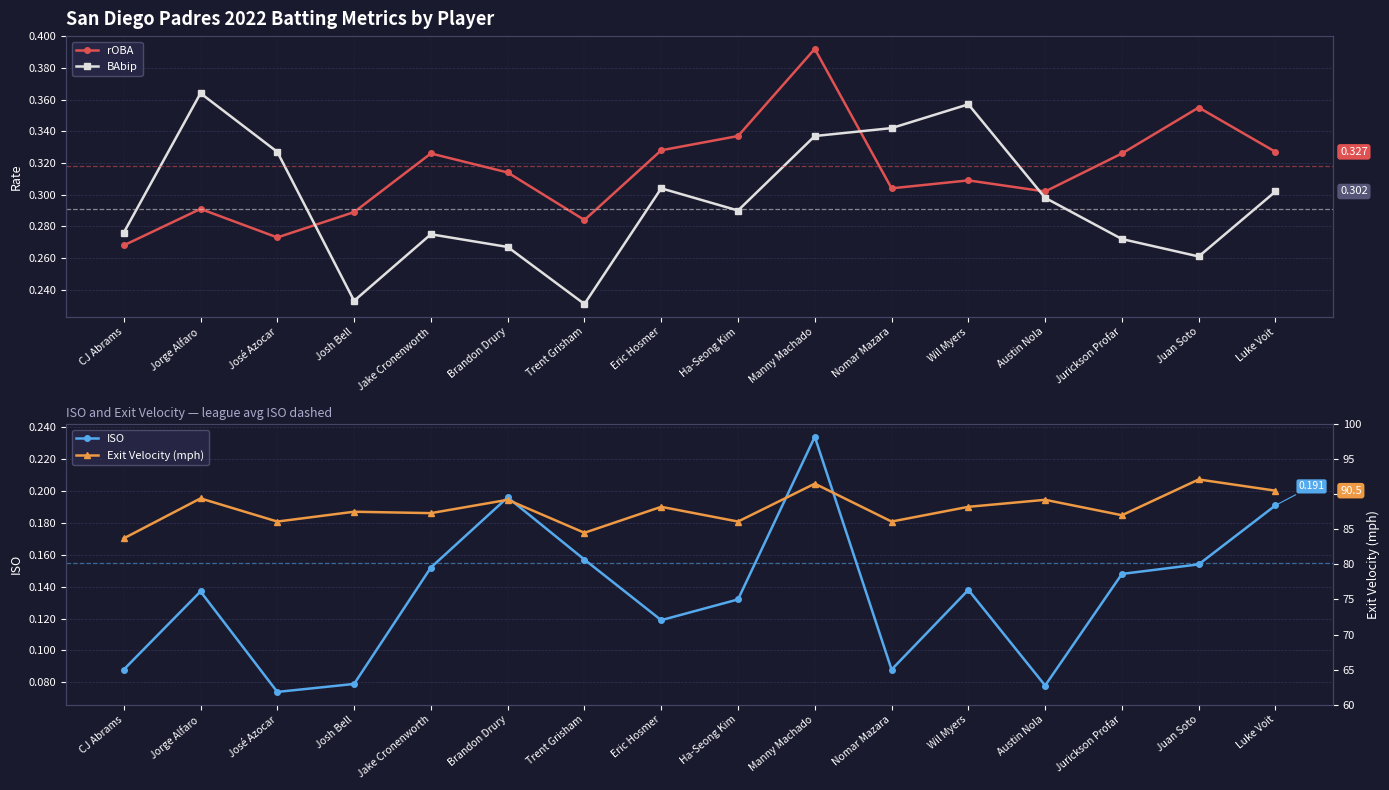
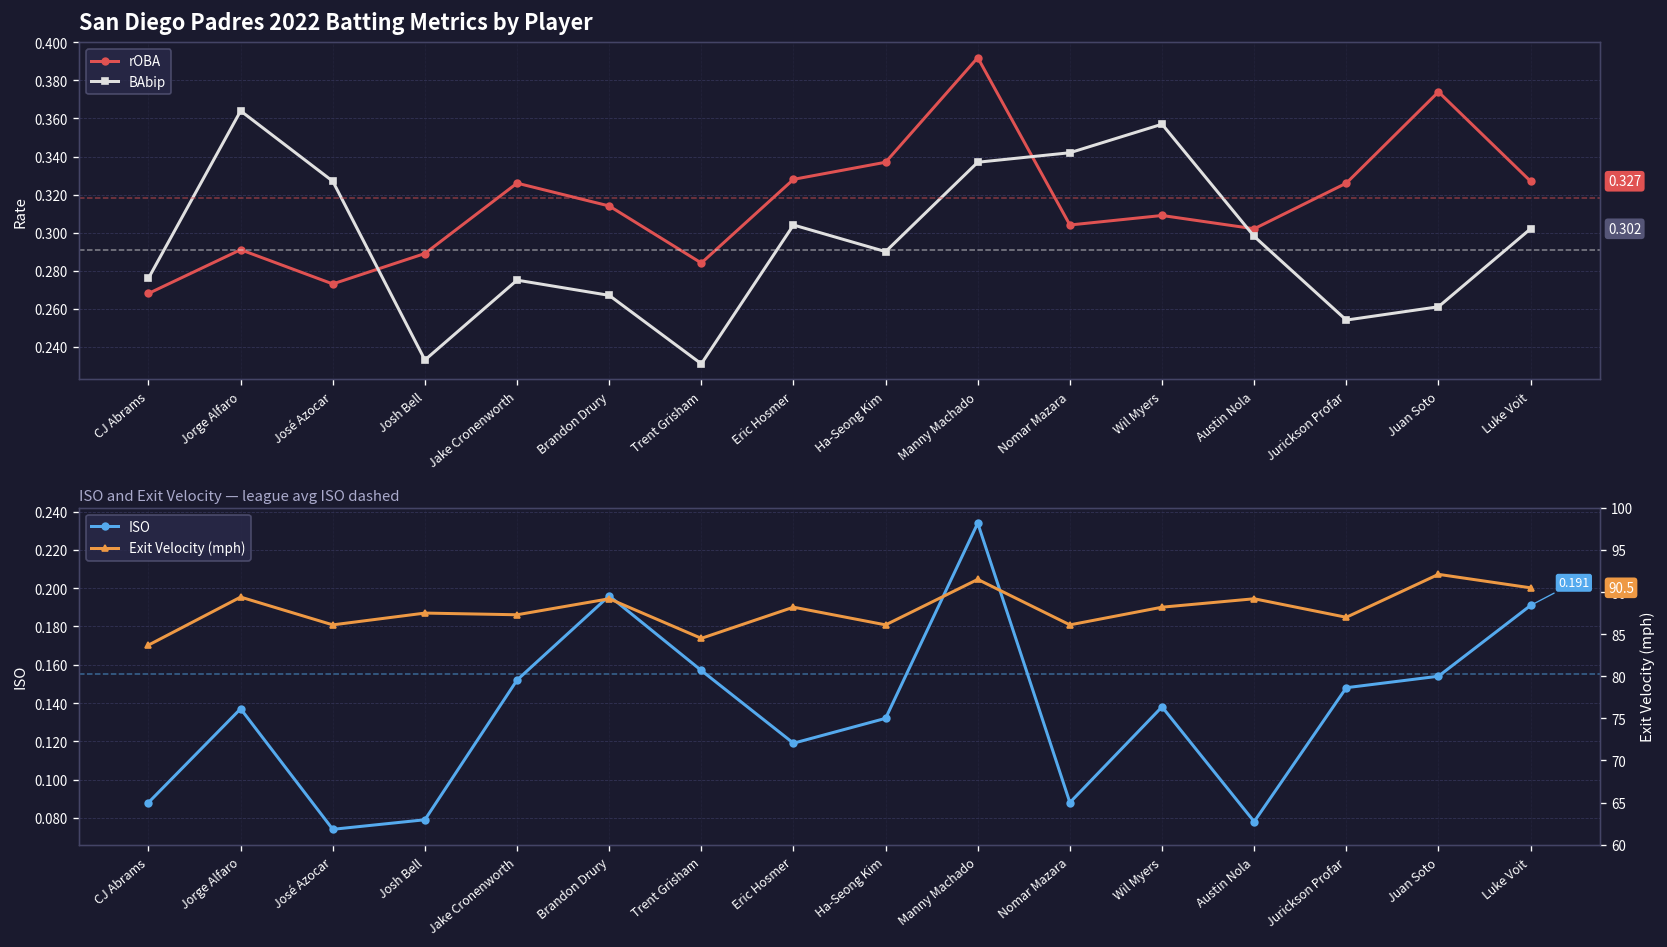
San Diego Padres 2022 Batting Metrics by Player, BAbip, Jurickson Profar: 0.272 -> 0.254
San Diego Padres 2022 Batting Metrics by Player, rOBA, Juan Soto: 0.355 -> 0.374
